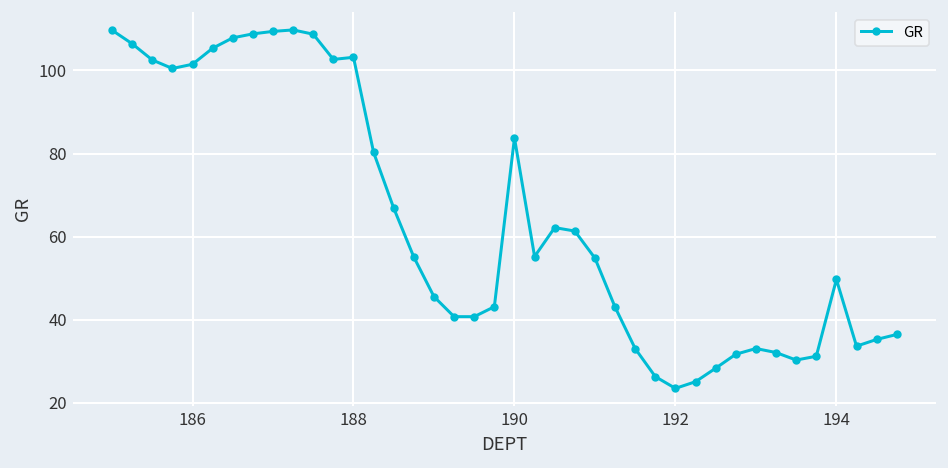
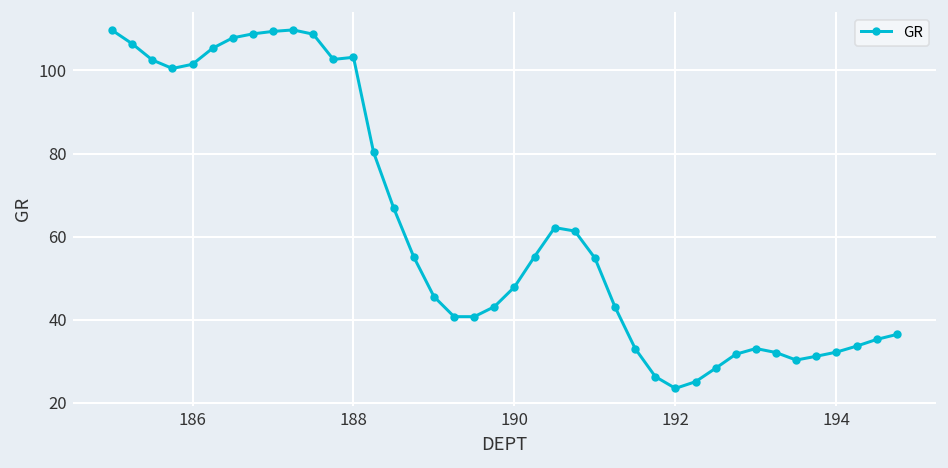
190: 84 -> 48
194: 50 -> 32
